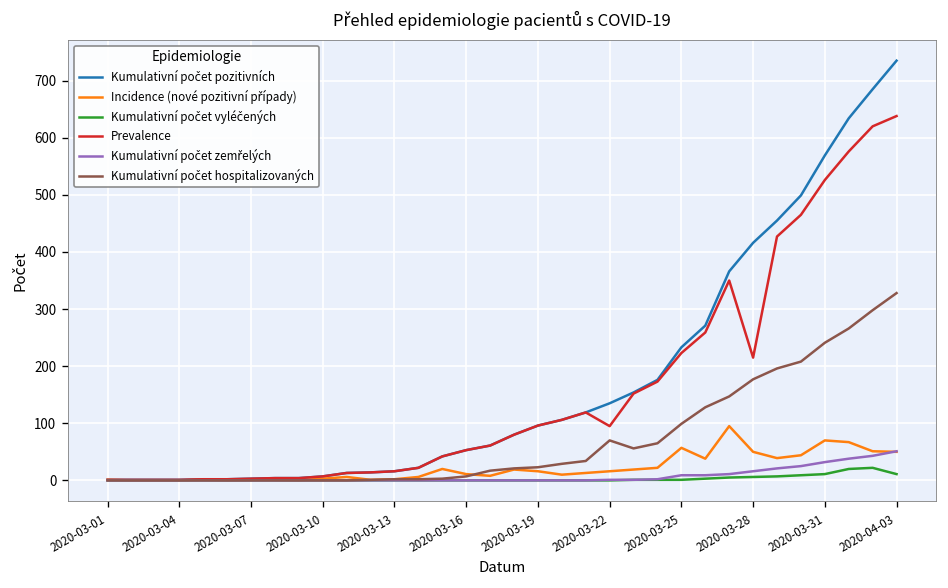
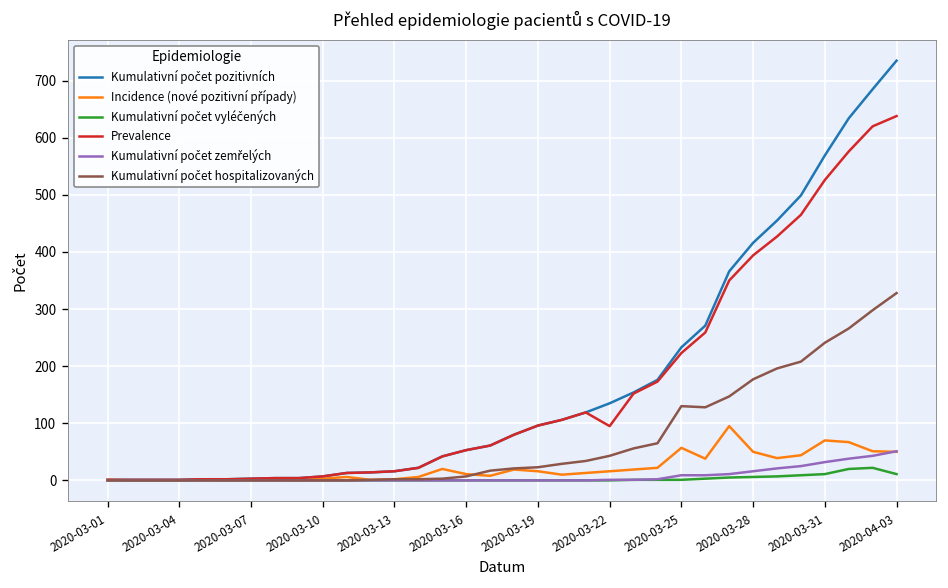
Kumulativní počet hospitalizovaných, 2020-03-22: 70 -> 40
Kumulativní počet hospitalizovaných, 2020-03-25: 100 -> 130
Prevalence, 2020-03-28: 220 -> 390
